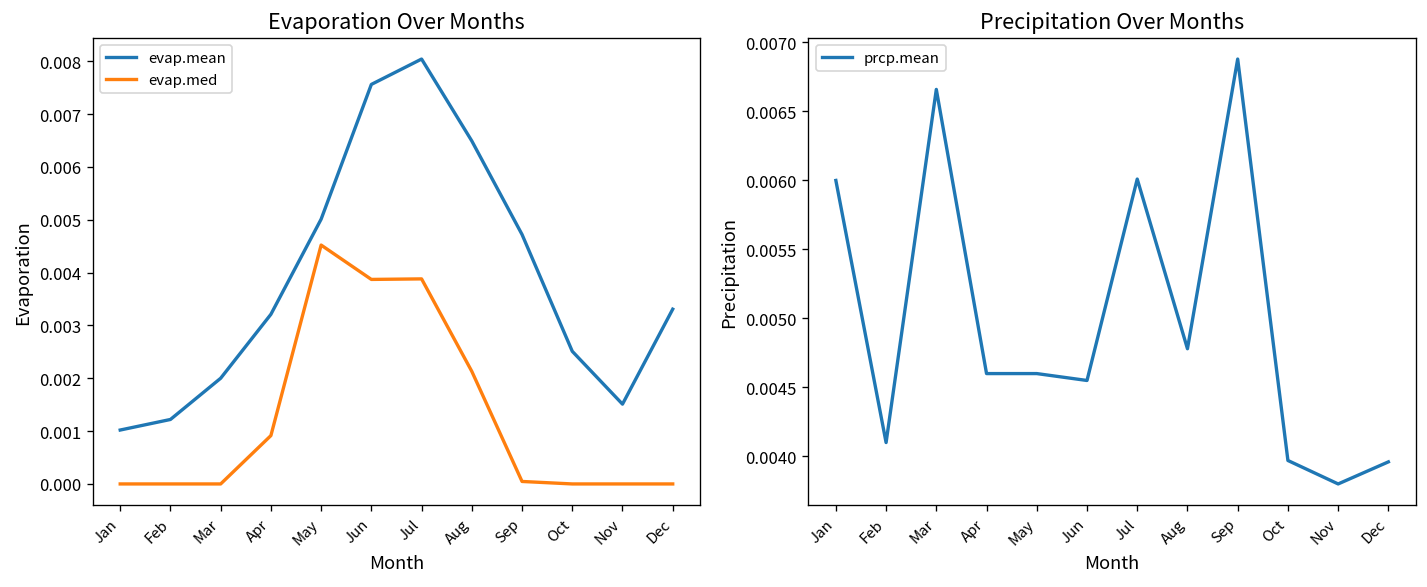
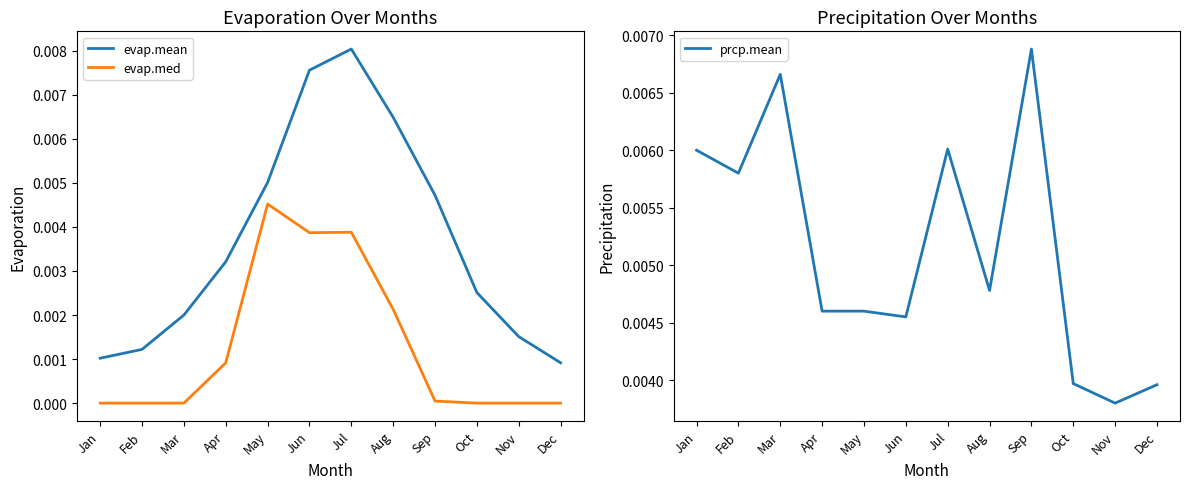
Evaporation Over Months, evap.mean, Dec: 0.0033 -> 0.0009
Precipitation Over Months, Feb: 0.0041 -> 0.0058
